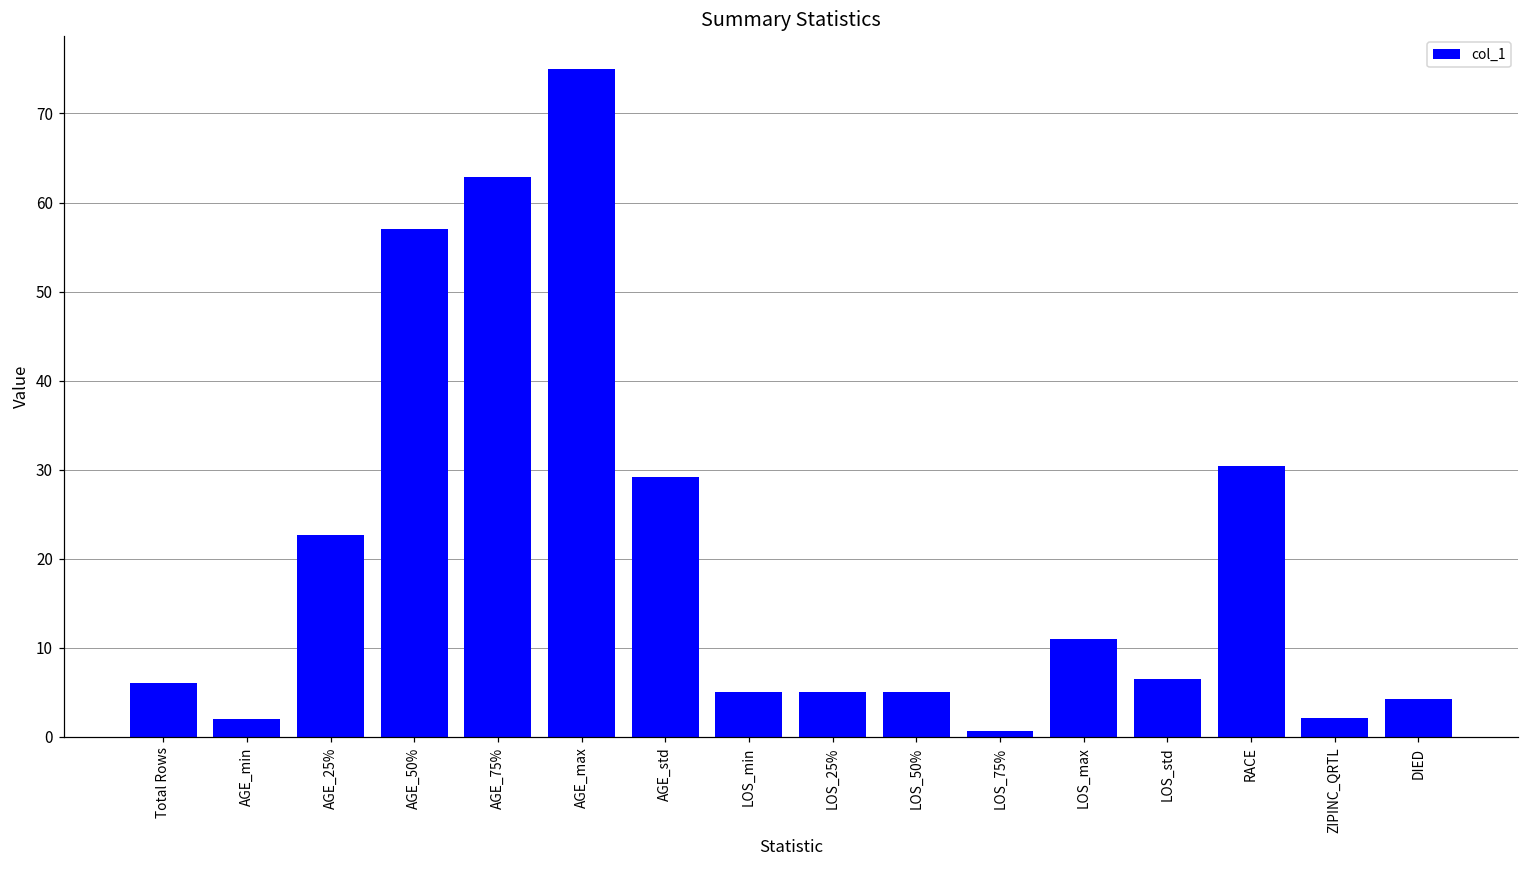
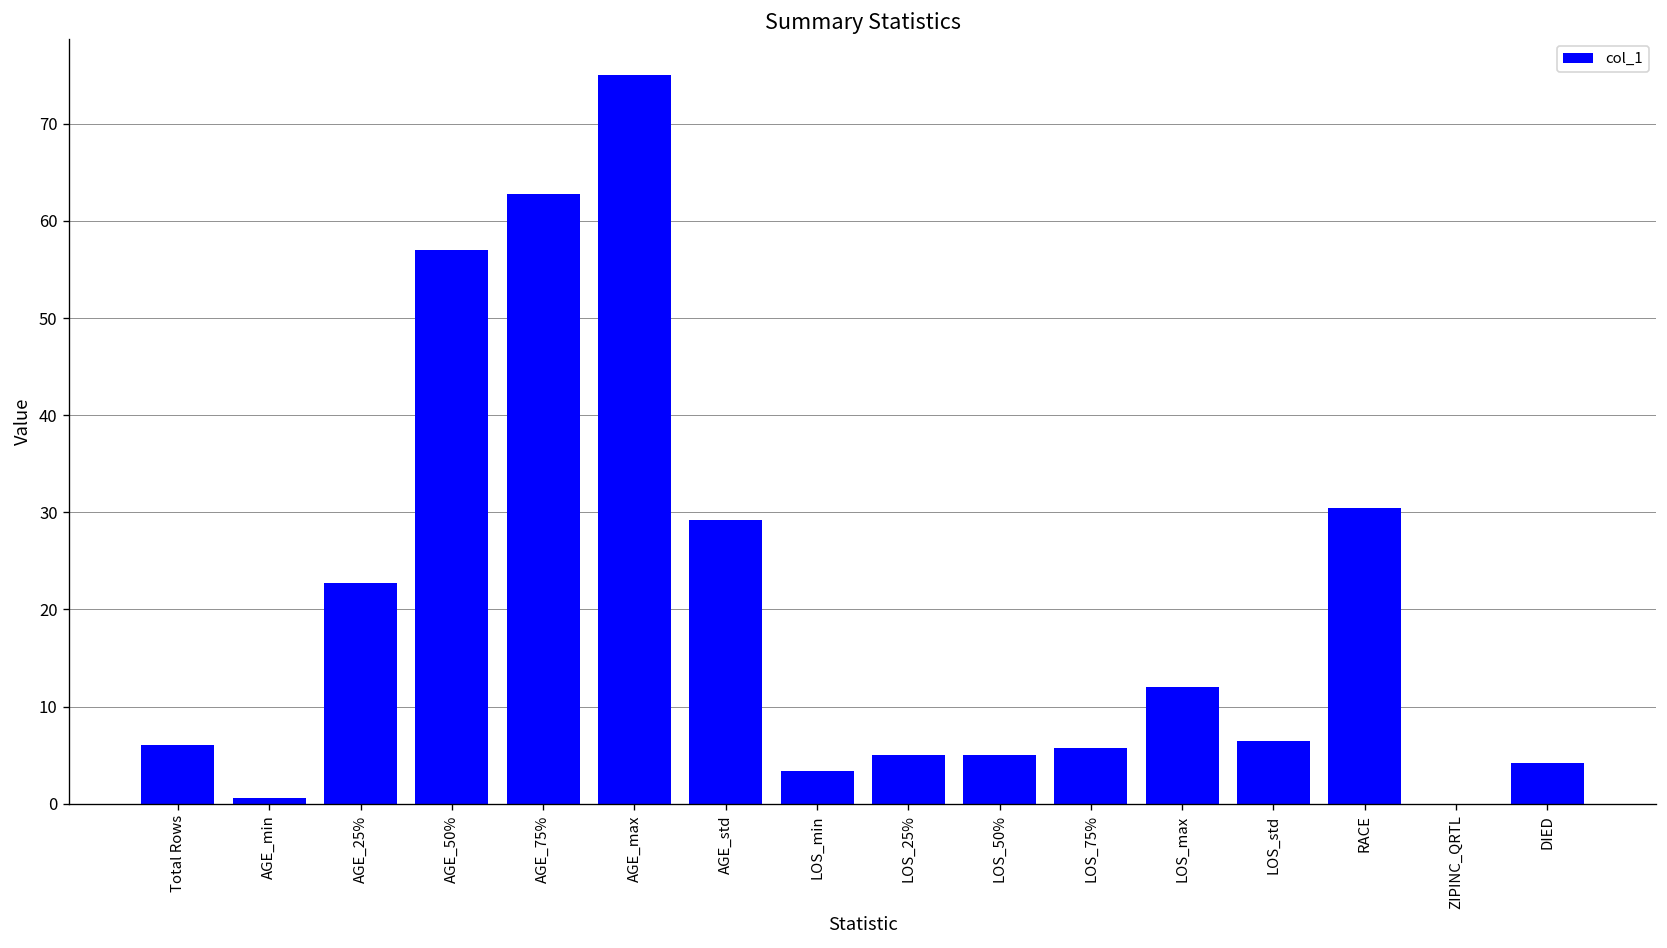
AGE_min: 2 -> 1
LOS_min: 5 -> 3
LOS_75%: 1 -> 6
LOS_max: 11 -> 12
ZIPINC_QRTL: 2 -> 0
